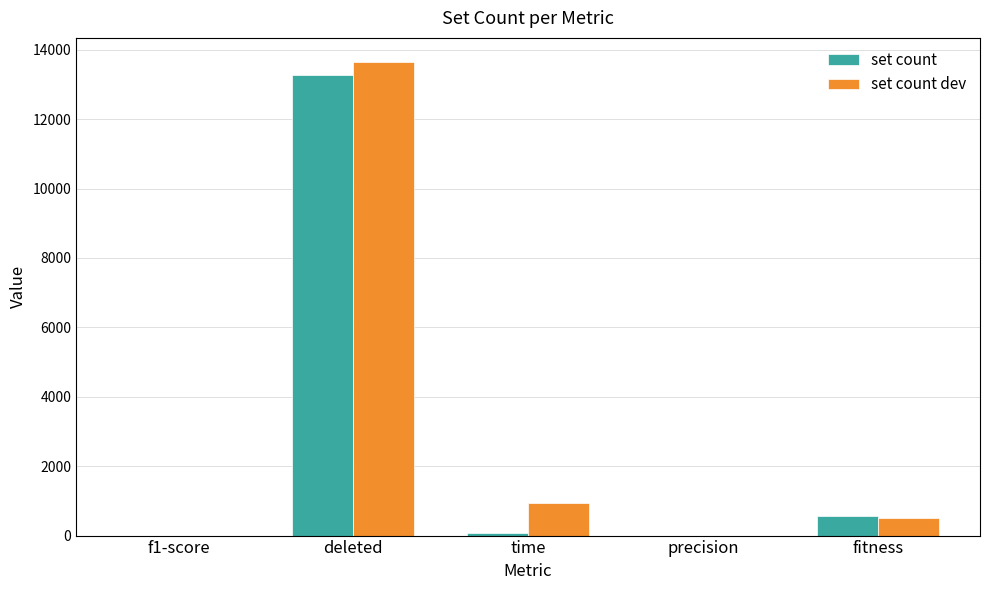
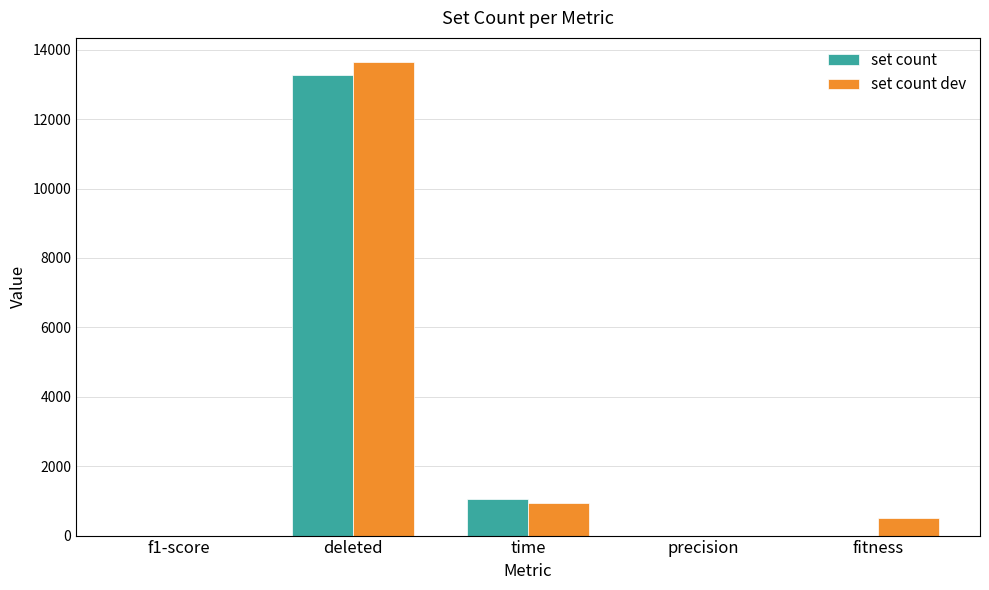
set count, time: 100 -> 1000
set count, fitness: 600 -> 0
